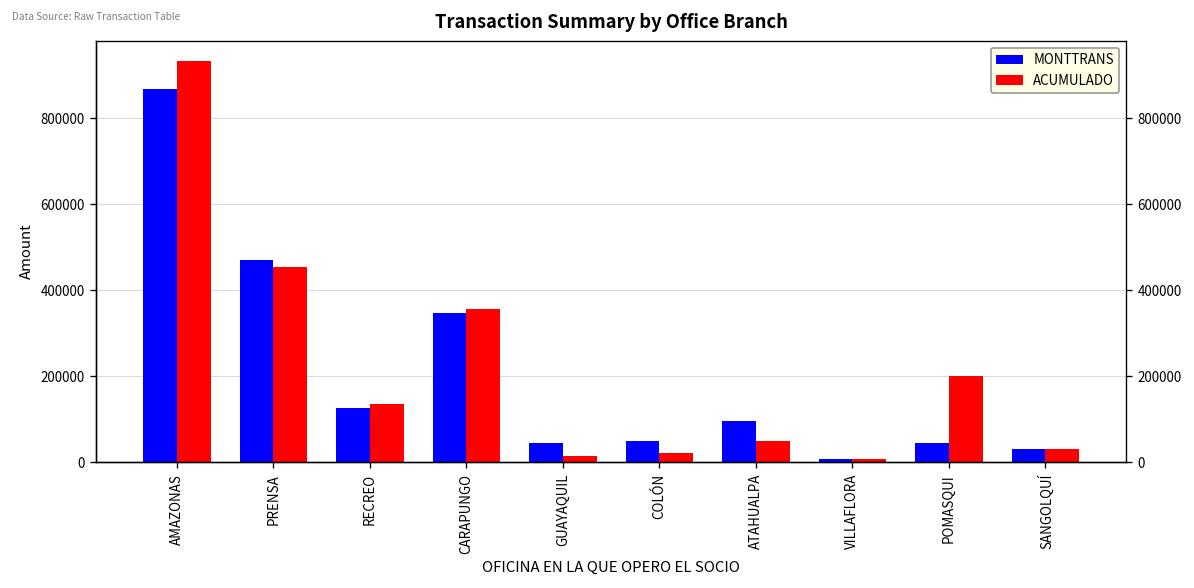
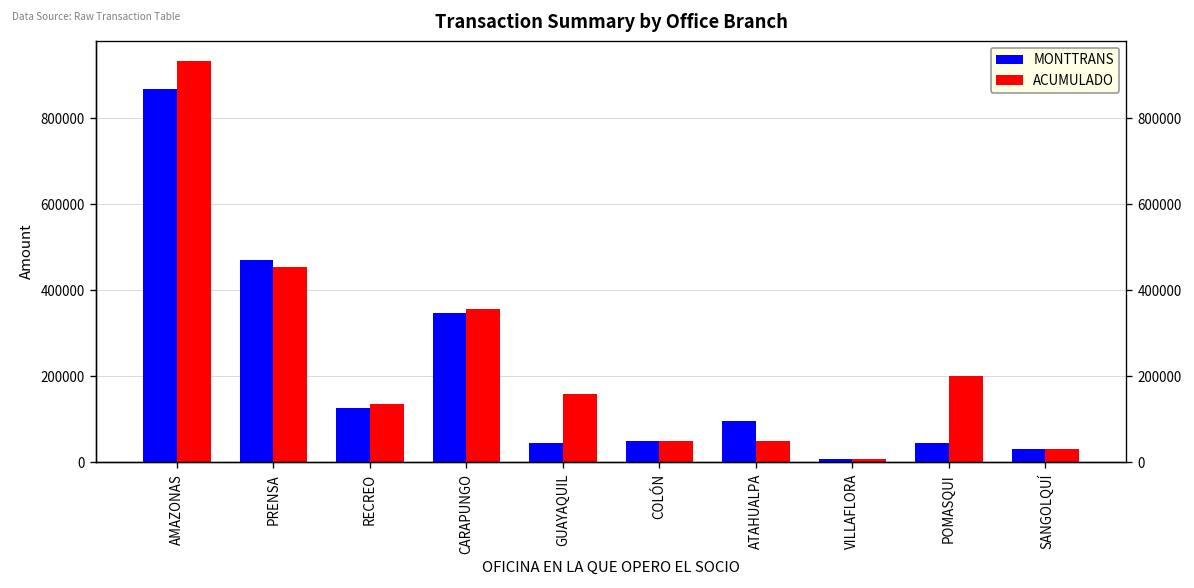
ACUMULADO, GUAYAQUIL: 20000 -> 160000
ACUMULADO, COLÓN: 20000 -> 50000
